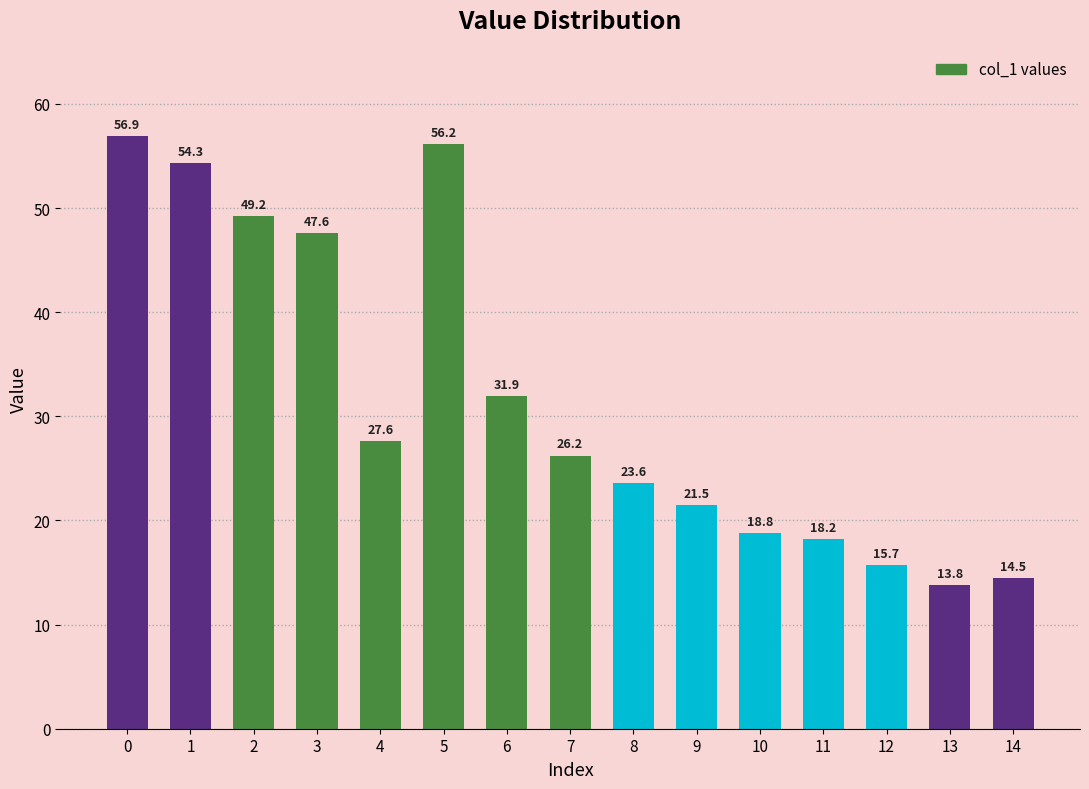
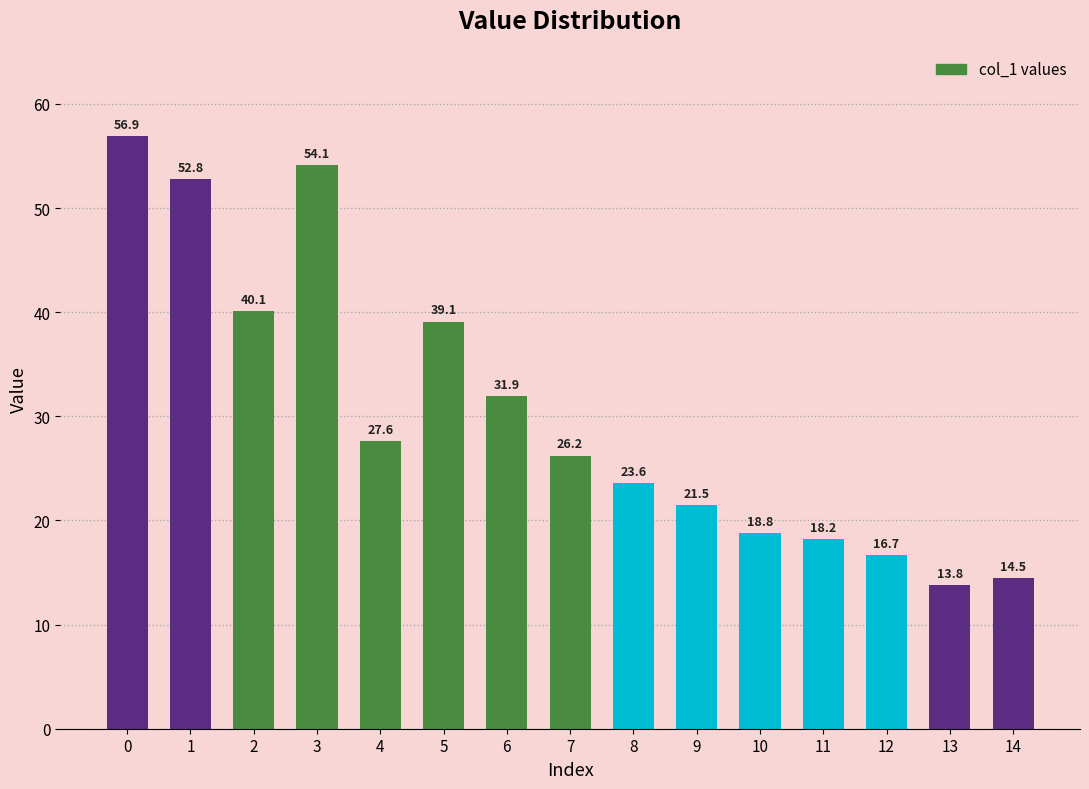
1: 54.3 -> 52.8
2: 49.2 -> 40.1
3: 47.6 -> 54.1
5: 56.2 -> 39.1
12: 15.7 -> 16.7
